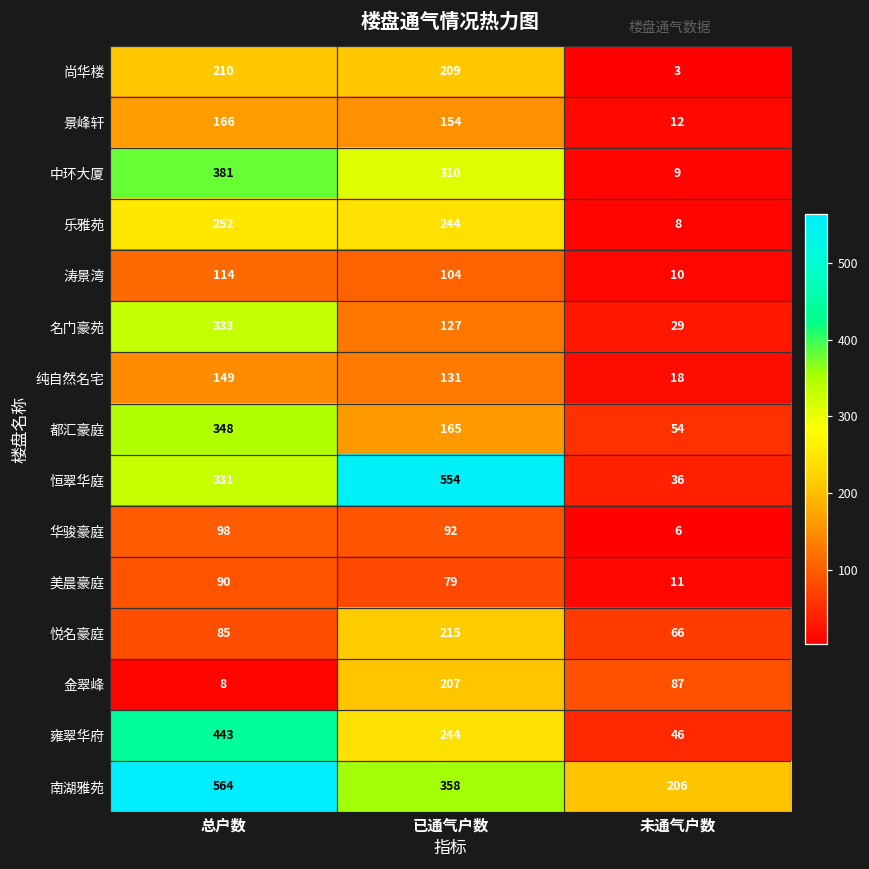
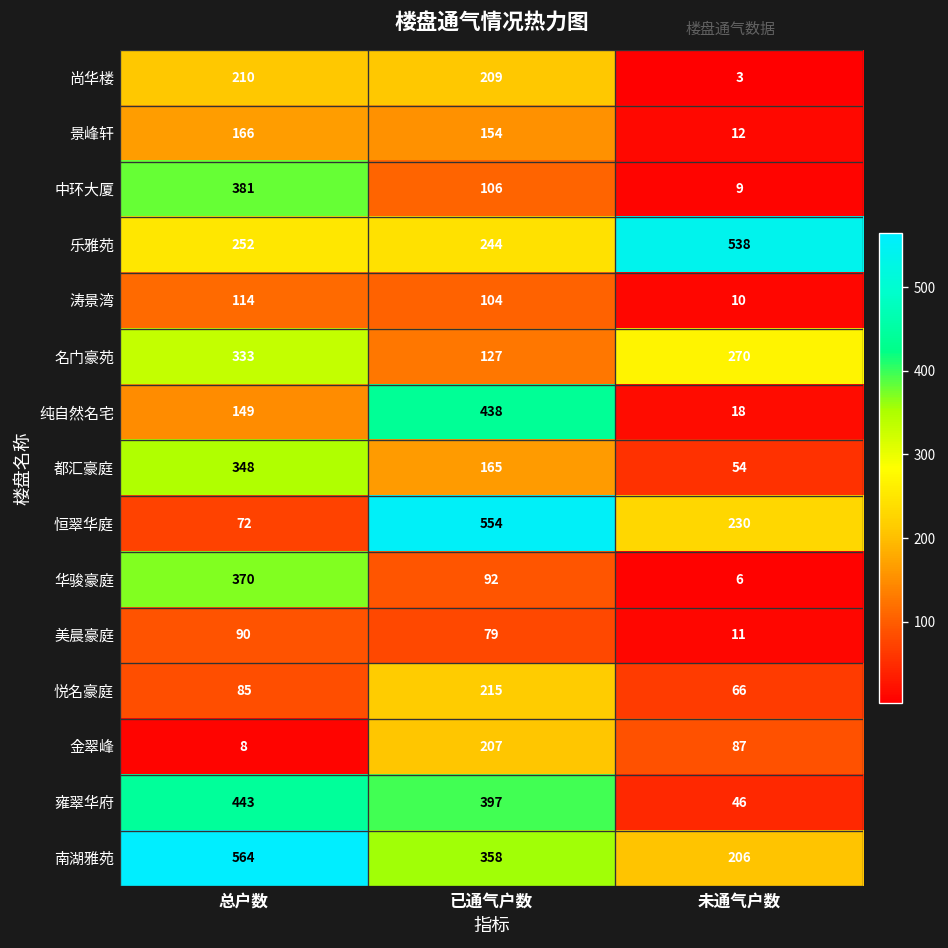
中环大厦, 已通气户数: 310 -> 106
乐雅苑, 未通气户数: 8 -> 538
名门豪苑, 未通气户数: 29 -> 270
纯自然名宅, 已通气户数: 131 -> 438
恒翠华庭, 总户数: 331 -> 72
恒翠华庭, 未通气户数: 36 -> 230
华骏豪庭, 总户数: 98 -> 370
雍翠华府, 已通气户数: 244 -> 397
